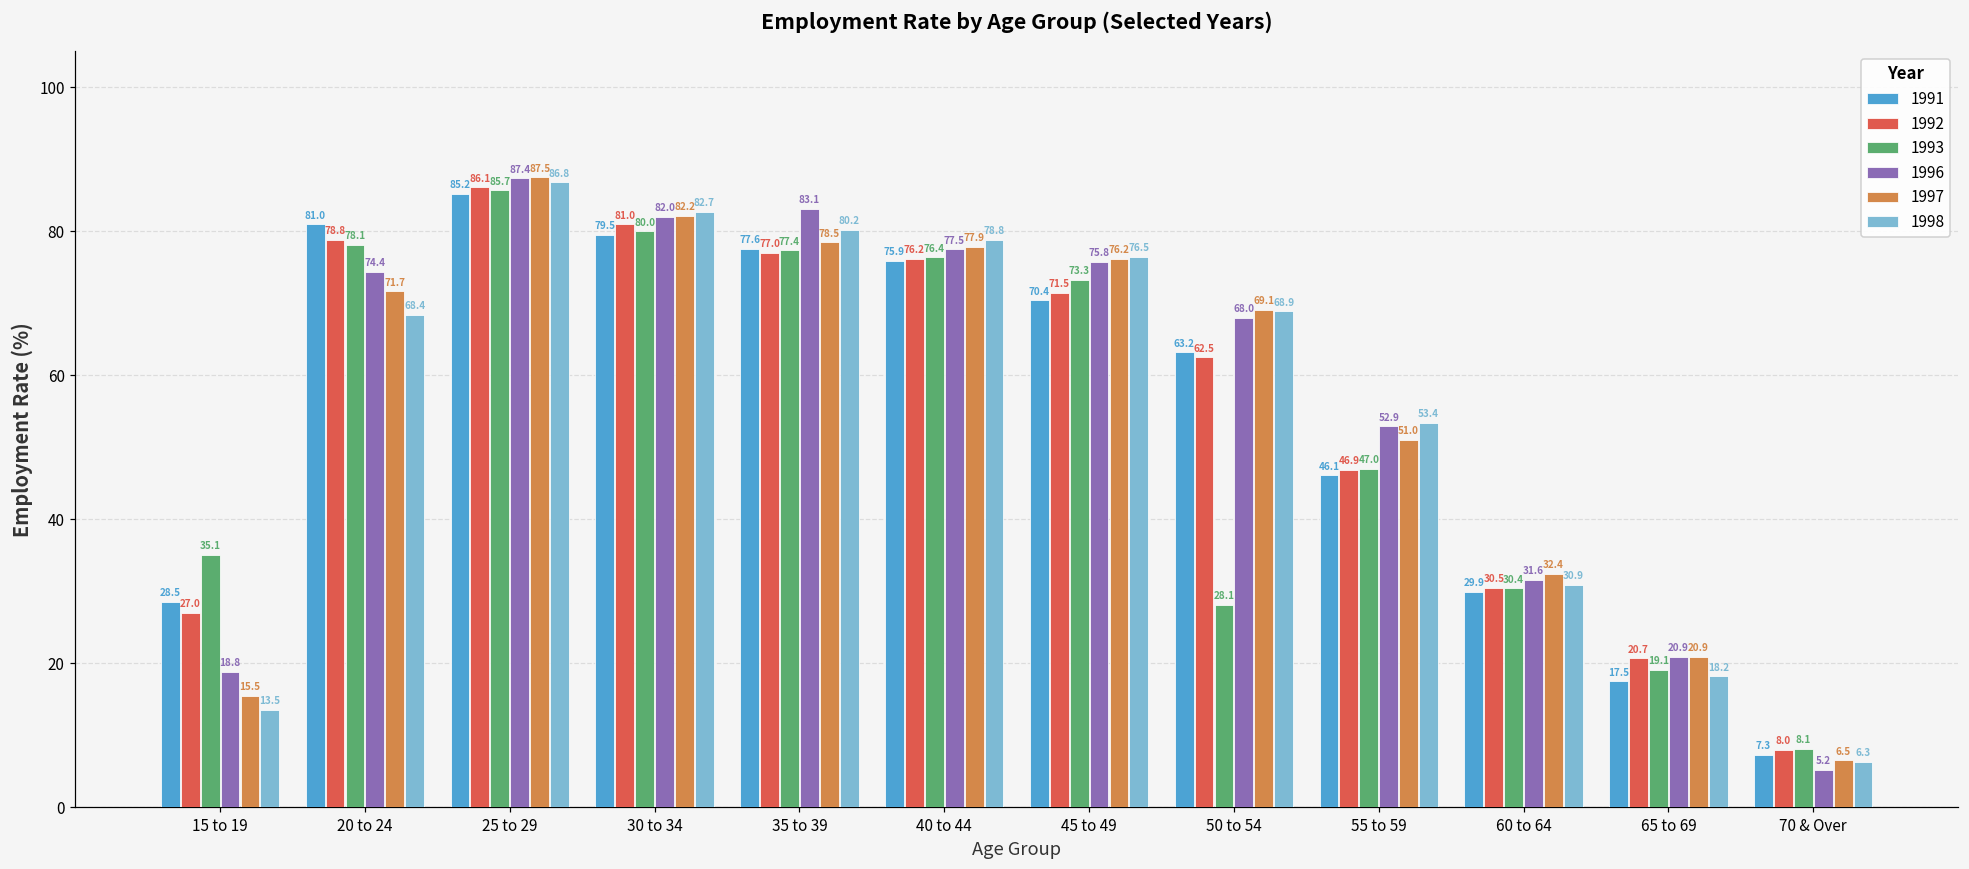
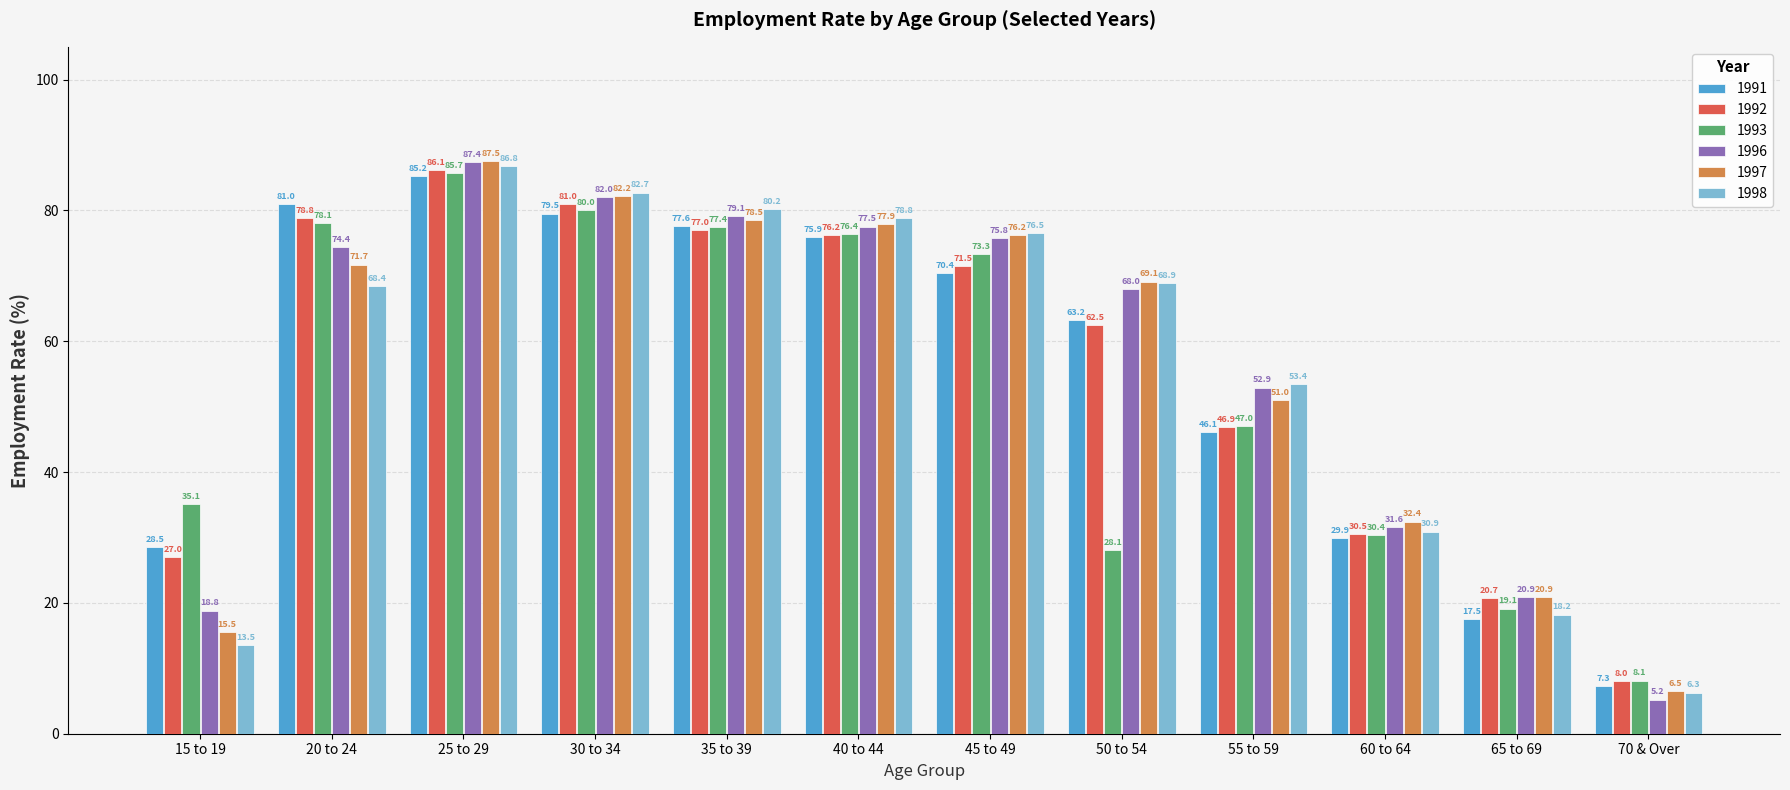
1996, 35 to 39: 83.1 -> 79.1
